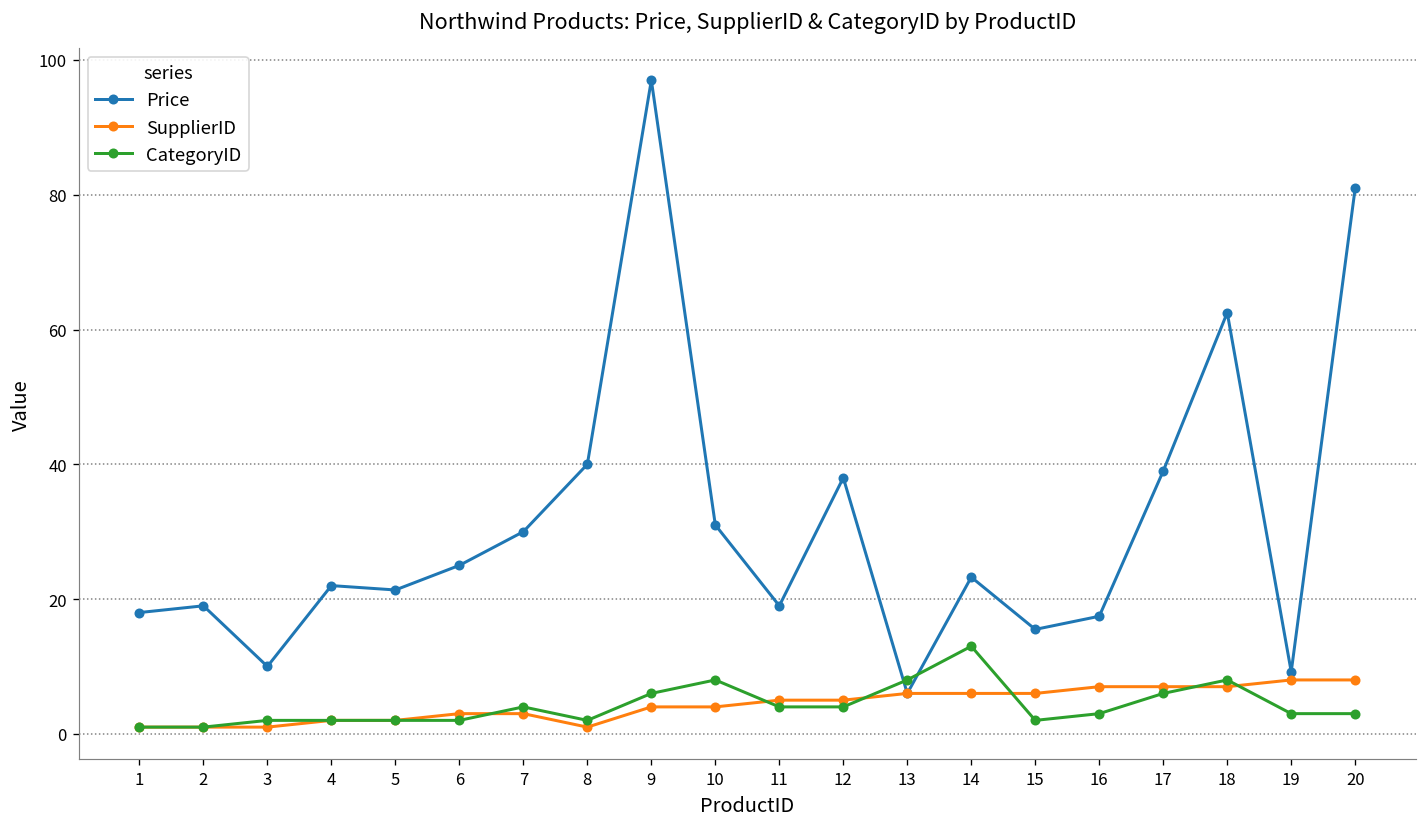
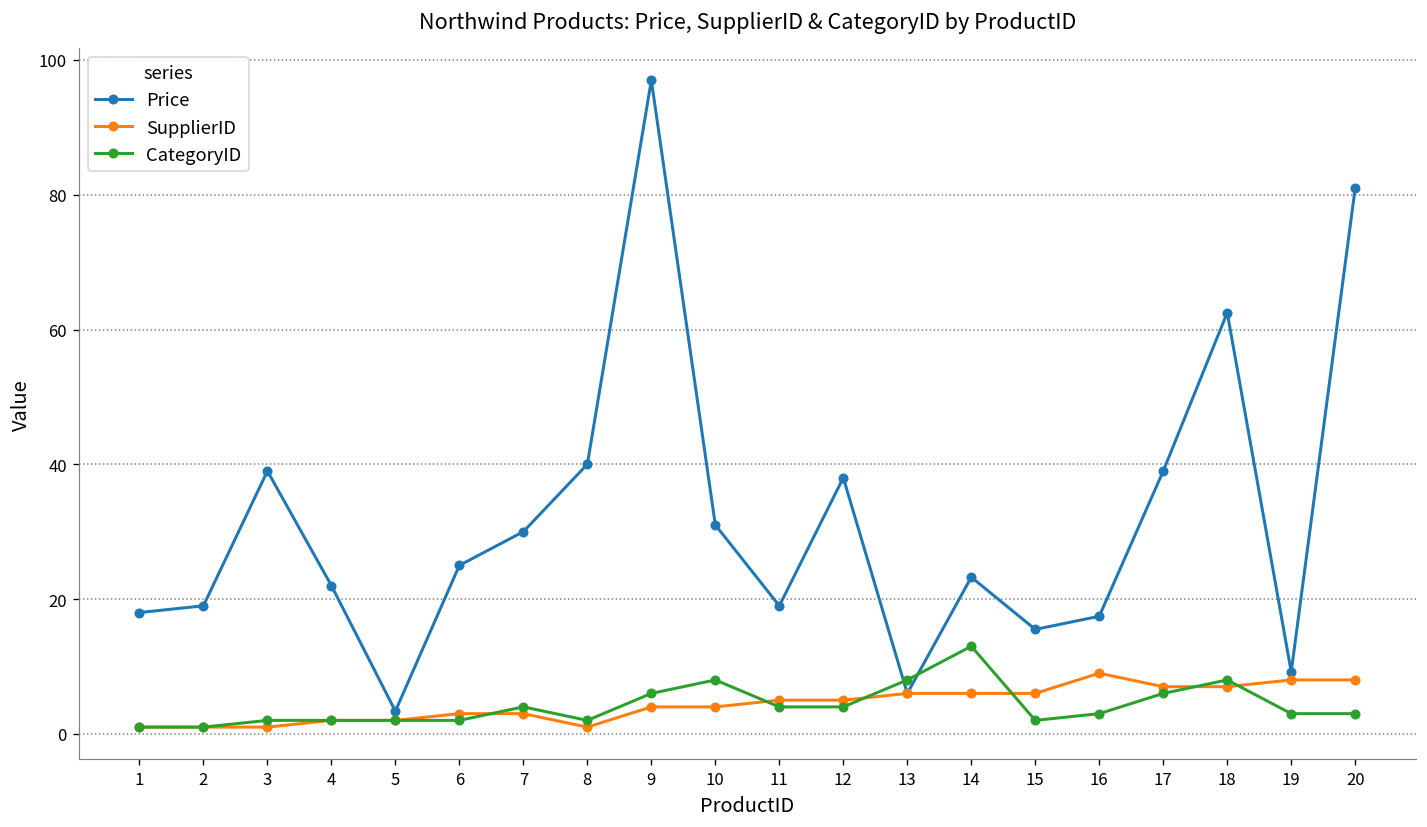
Price, 3: 10 -> 39
Price, 5: 21 -> 3
SupplierID, 16: 7 -> 9
